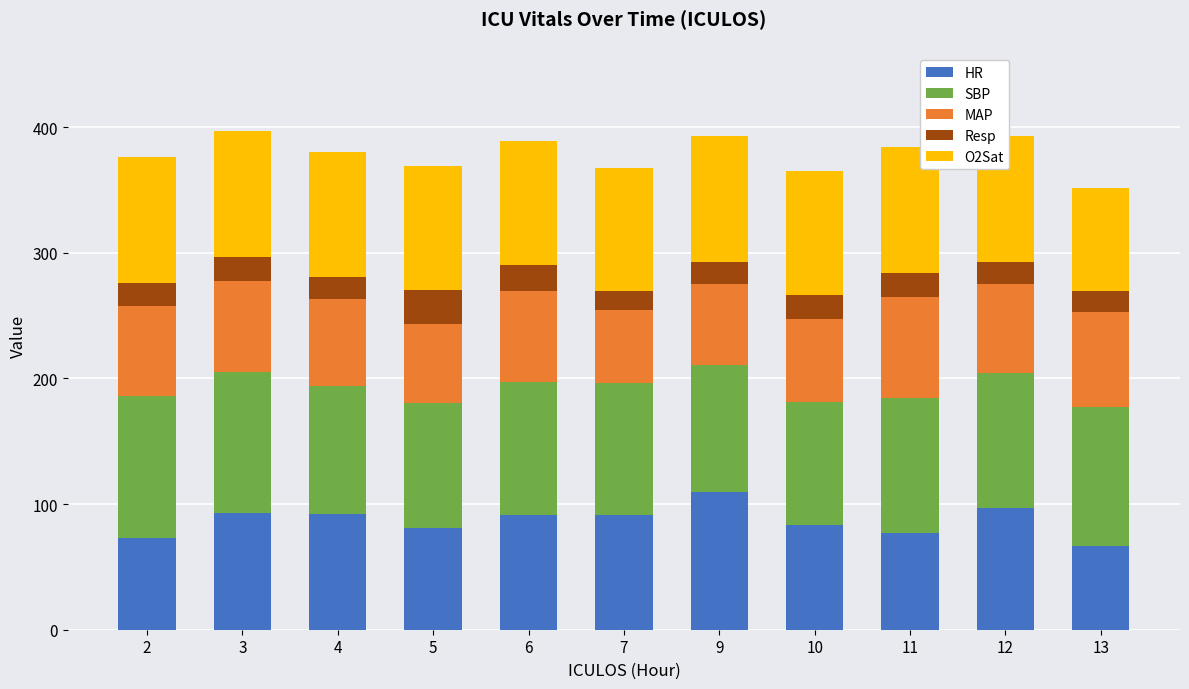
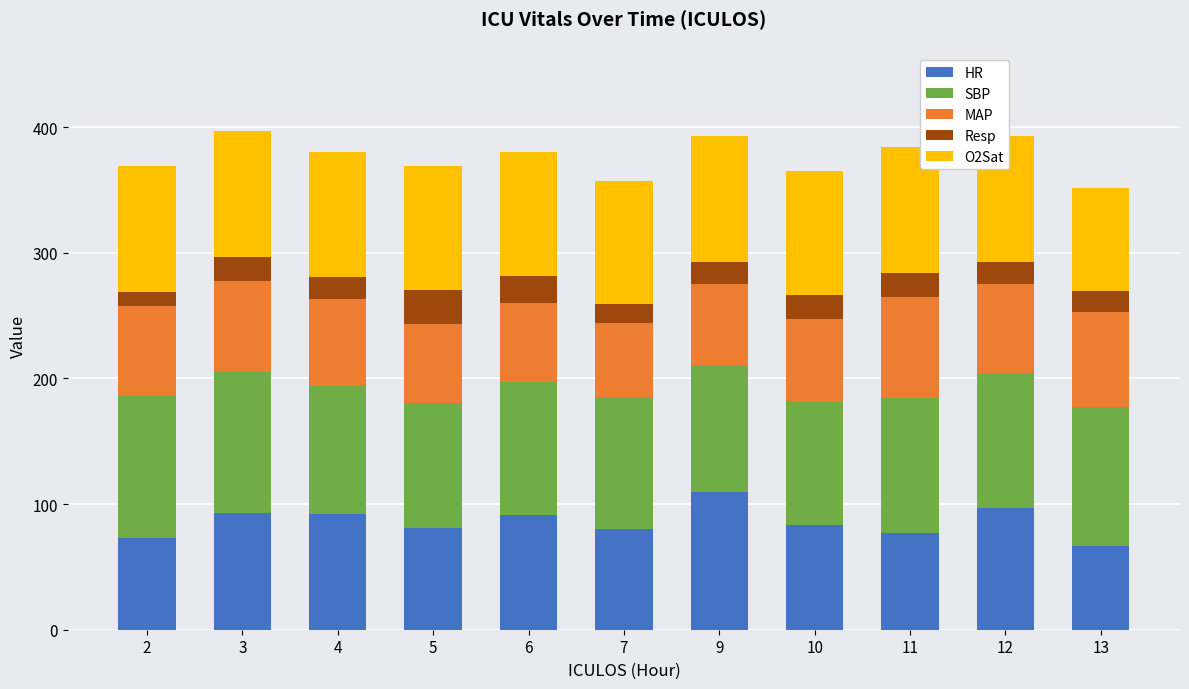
Resp, 2: 18 -> 11
MAP, 6: 72 -> 63
HR, 7: 91 -> 81
